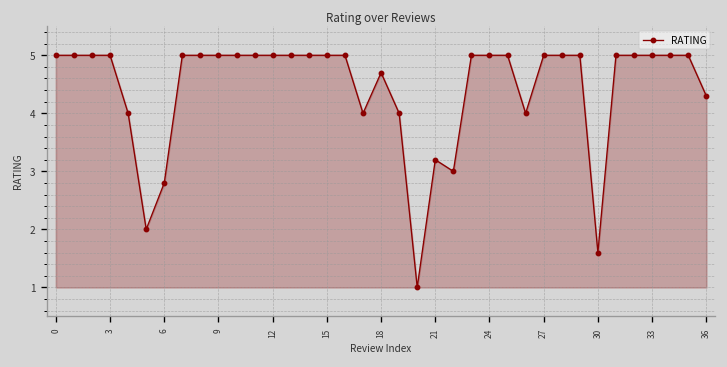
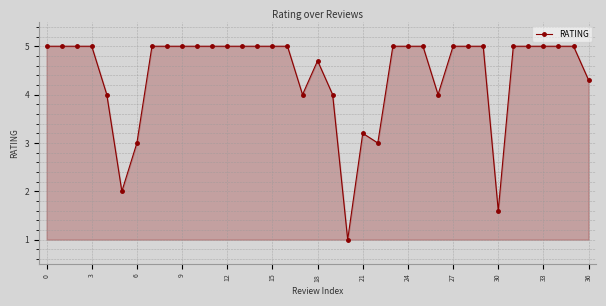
6: 2.8 -> 3.0
